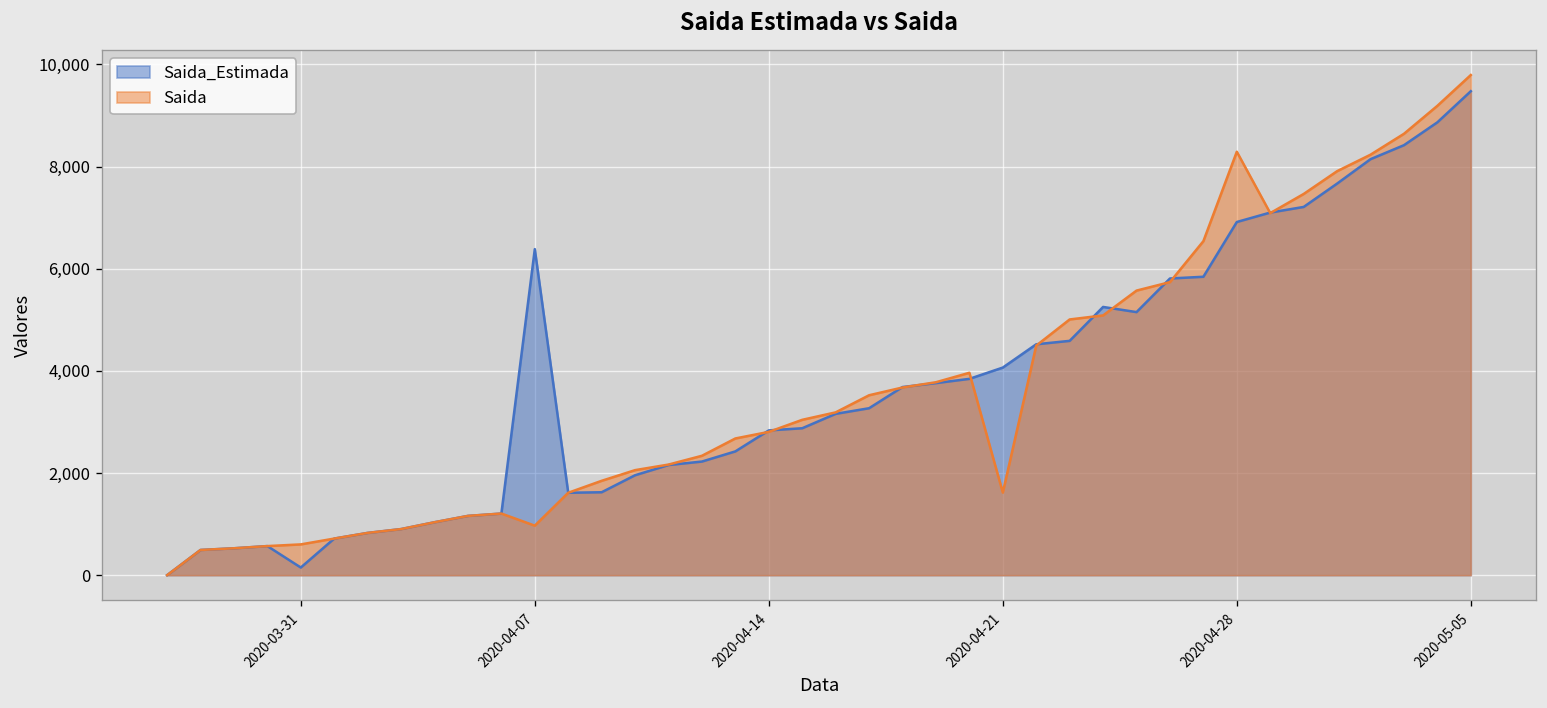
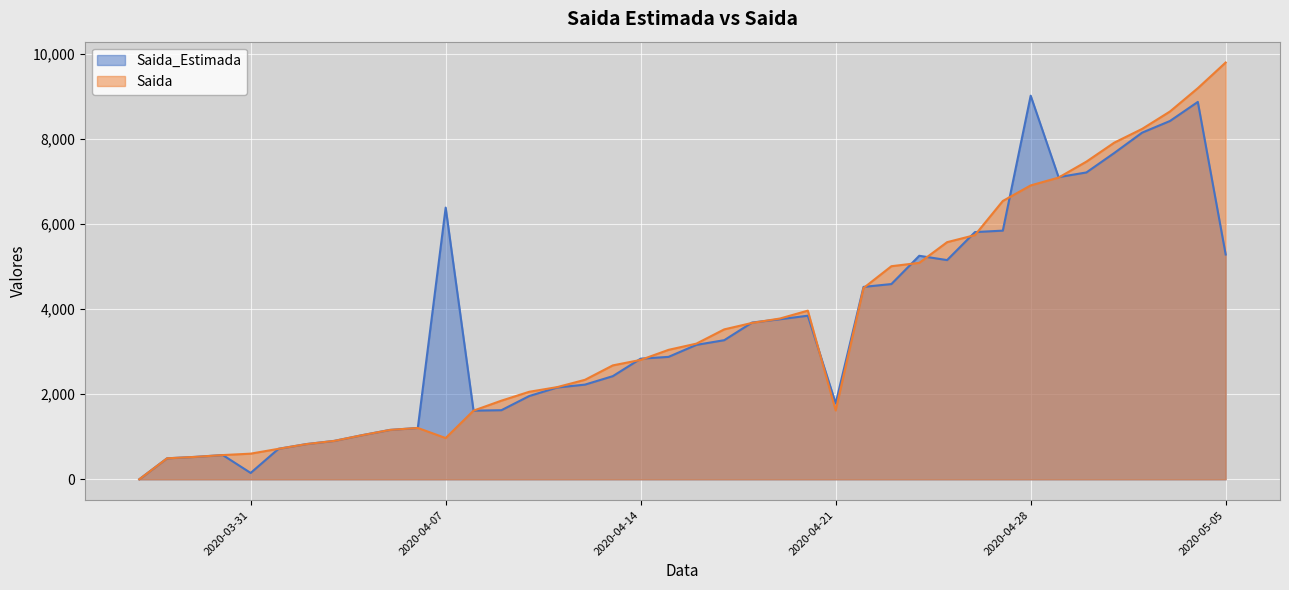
Saida_Estimada, 2020-04-21: 4,100 -> 1,800
Saida_Estimada, 2020-04-28: 6,900 -> 9,000
Saida, 2020-04-28: 8,300 -> 6,900
Saida_Estimada, 2020-05-05: 9,500 -> 5,300
